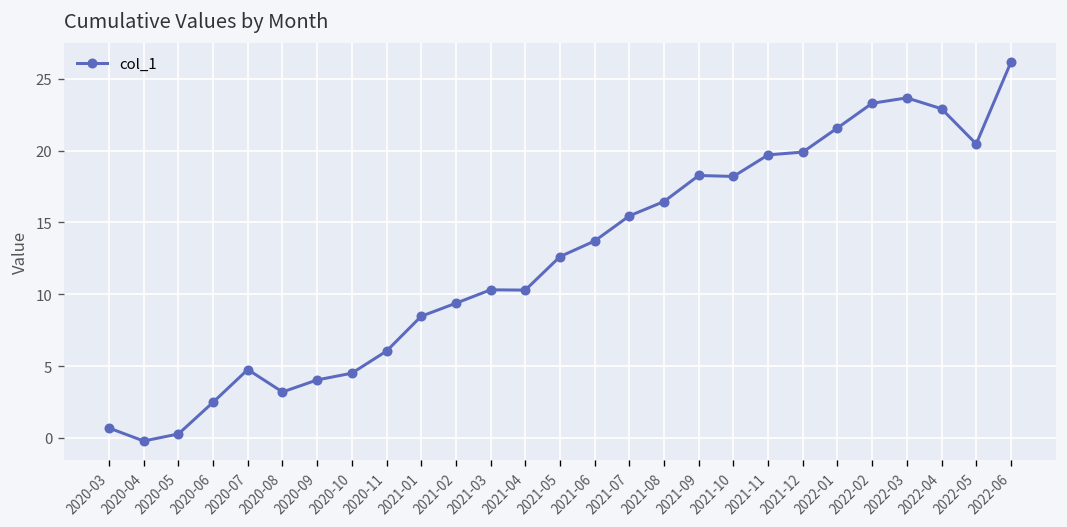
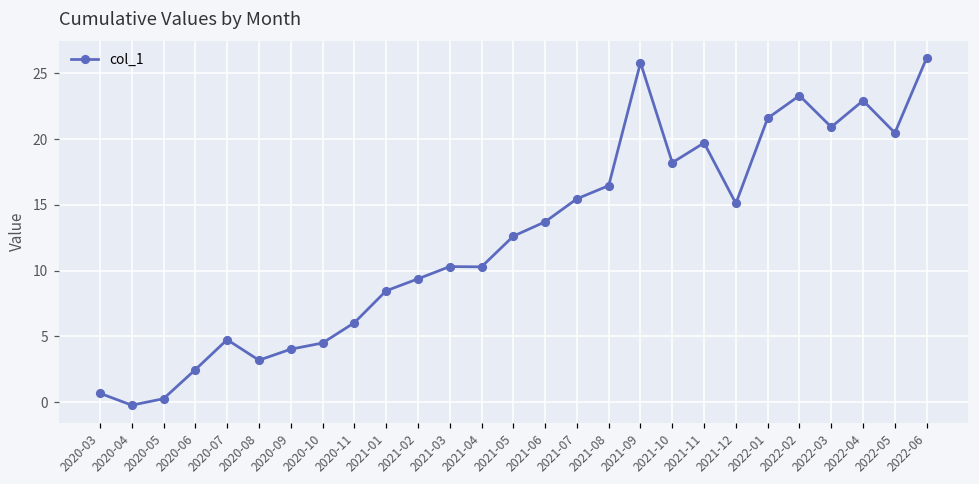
2021-09: 18.3 -> 25.8
2021-12: 19.9 -> 15.1
2022-03: 23.7 -> 20.9
